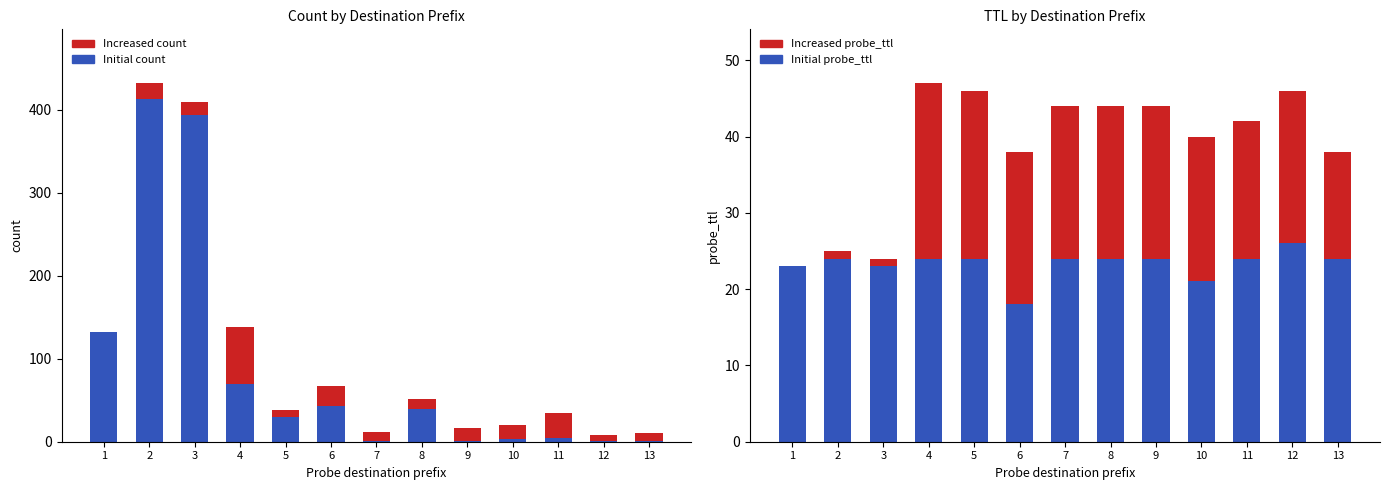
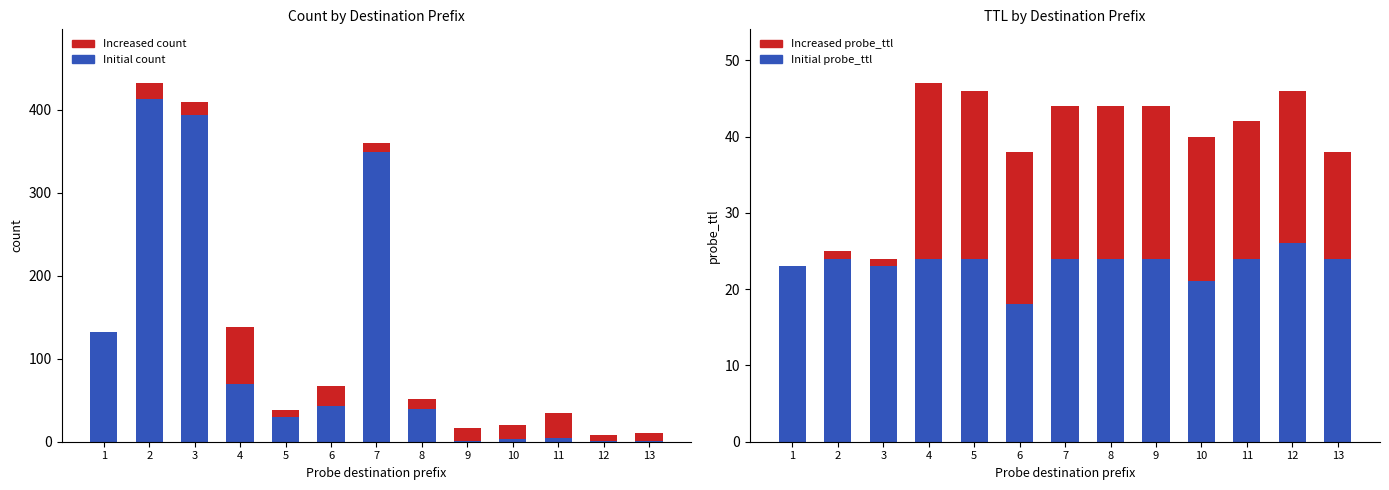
Count by Destination Prefix, Initial count, 7: 0 -> 350
